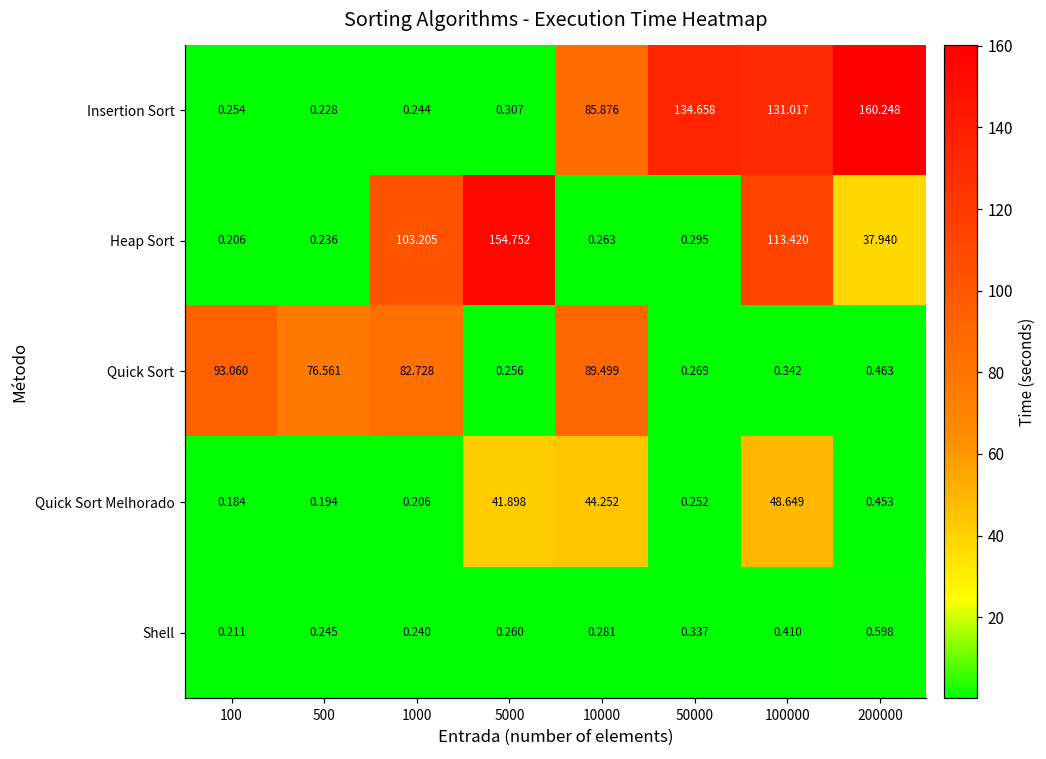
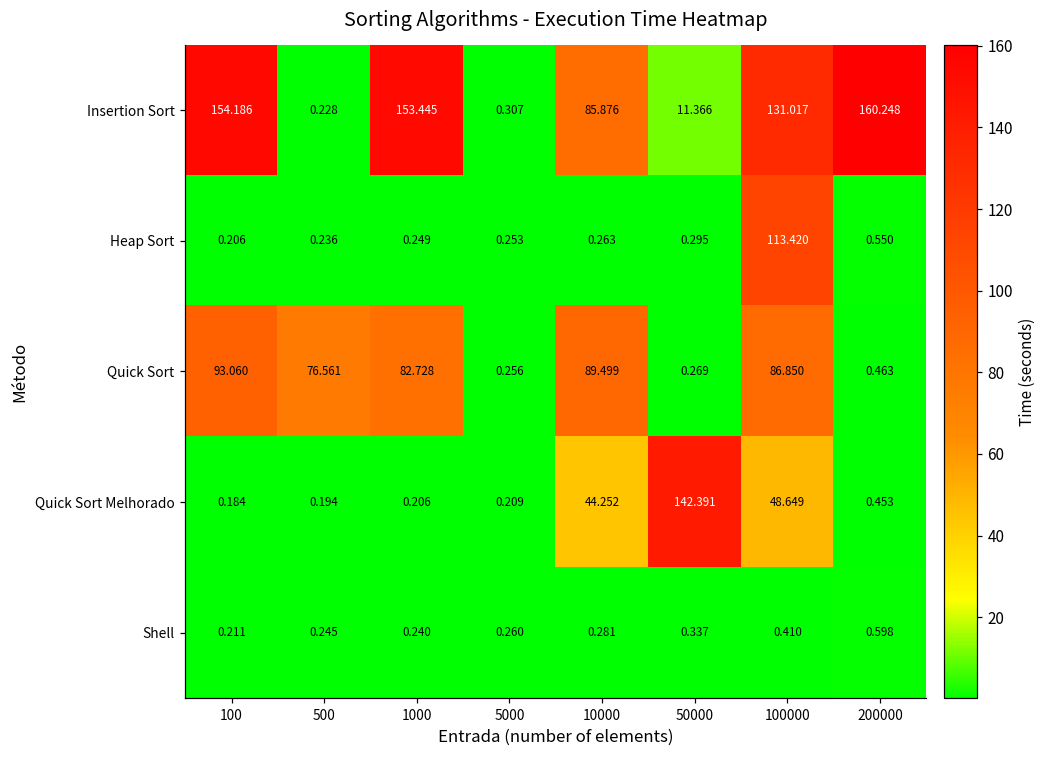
Insertion Sort, 100: 0.254 -> 154.186
Insertion Sort, 1000: 0.244 -> 153.445
Insertion Sort, 50000: 134.658 -> 11.366
Heap Sort, 1000: 103.205 -> 0.249
Heap Sort, 5000: 154.752 -> 0.253
Heap Sort, 200000: 37.940 -> 0.550
Quick Sort, 100000: 0.342 -> 86.850
Quick Sort Melhorado, 5000: 41.898 -> 0.209
Quick Sort Melhorado, 50000: 0.252 -> 142.391
